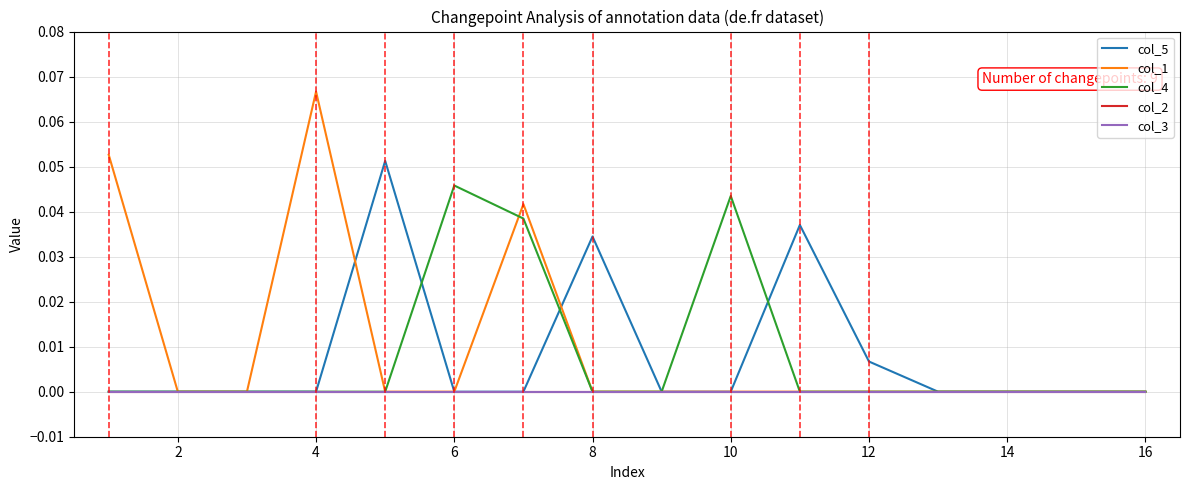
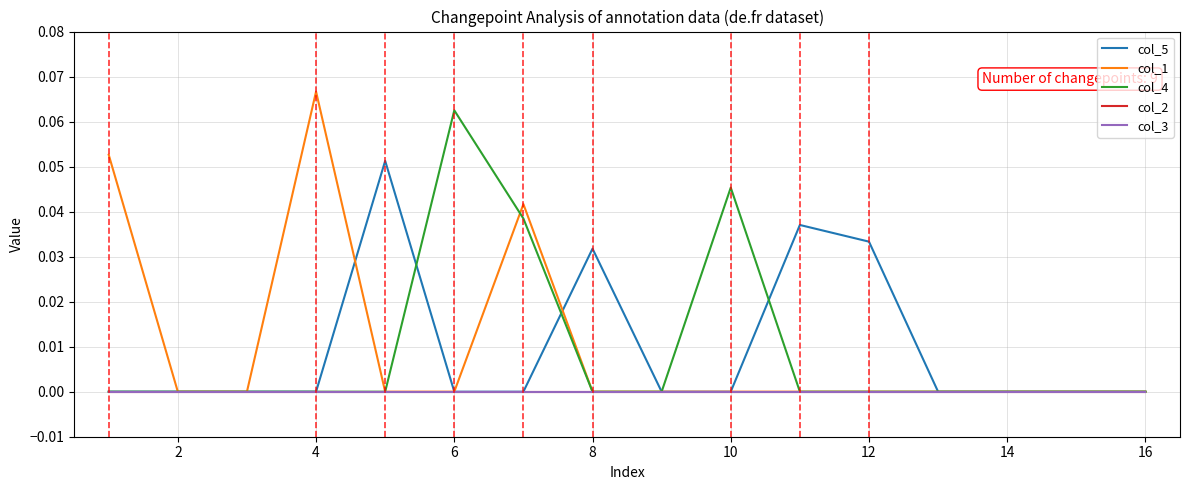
col_4, 6: 0.046 -> 0.063
col_5, 8: 0.034 -> 0.032
col_4, 10: 0.043 -> 0.045
col_5, 12: 0.007 -> 0.033
